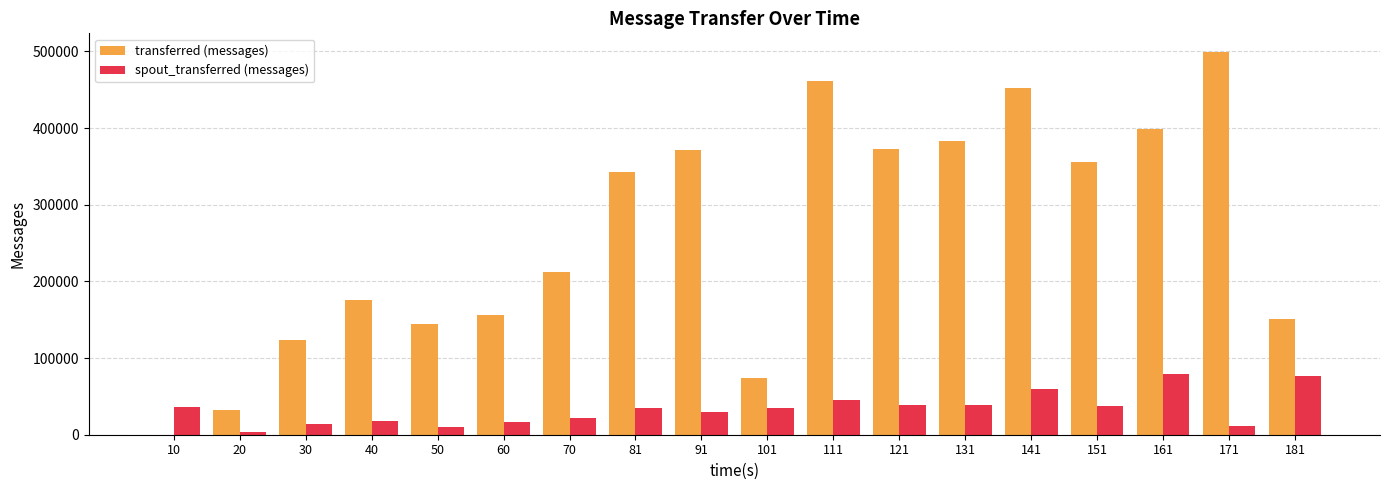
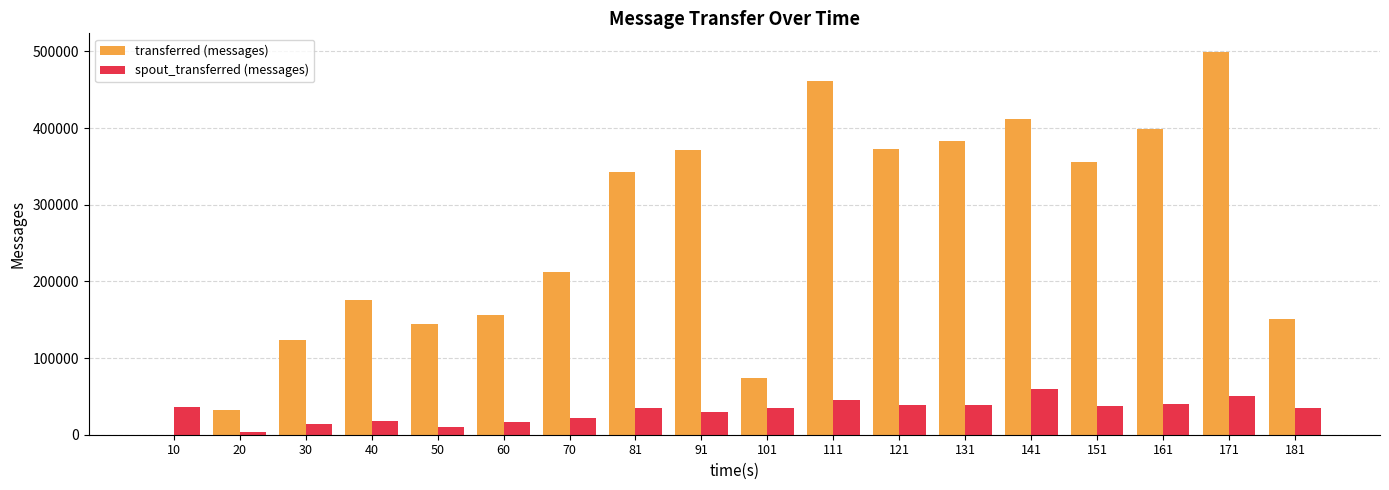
transferred (messages), 141: 450000 -> 410000
spout_transferred (messages), 161: 80000 -> 40000
spout_transferred (messages), 171: 10000 -> 50000
spout_transferred (messages), 181: 80000 -> 30000
